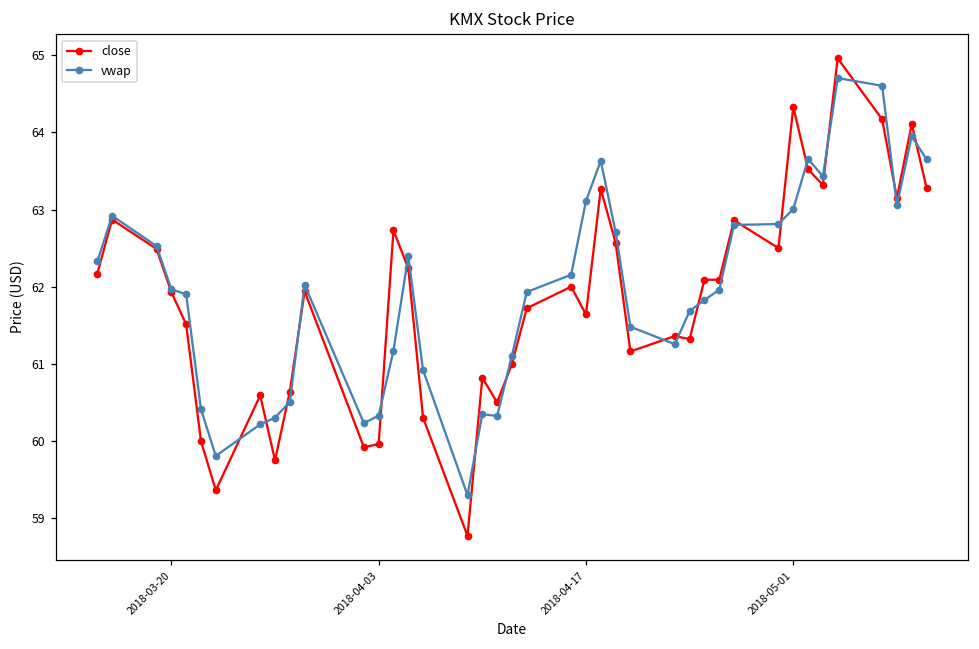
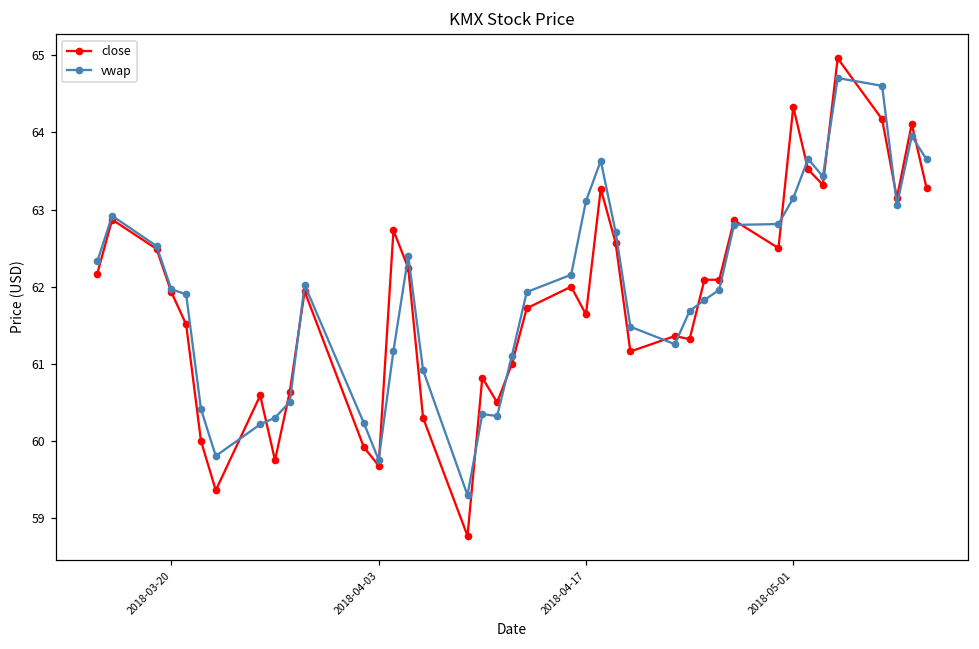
close, 2018-04-03: 60.0 -> 59.7
vwap, 2018-04-03: 60.3 -> 59.8
vwap, 2018-05-01: 63.0 -> 63.1
